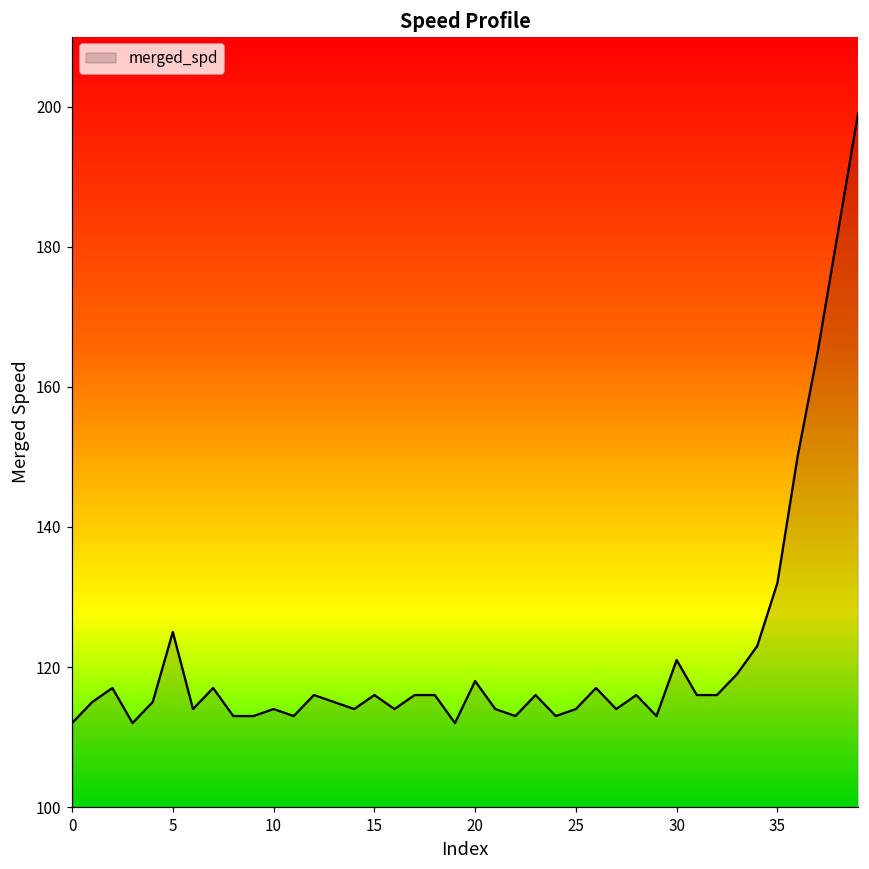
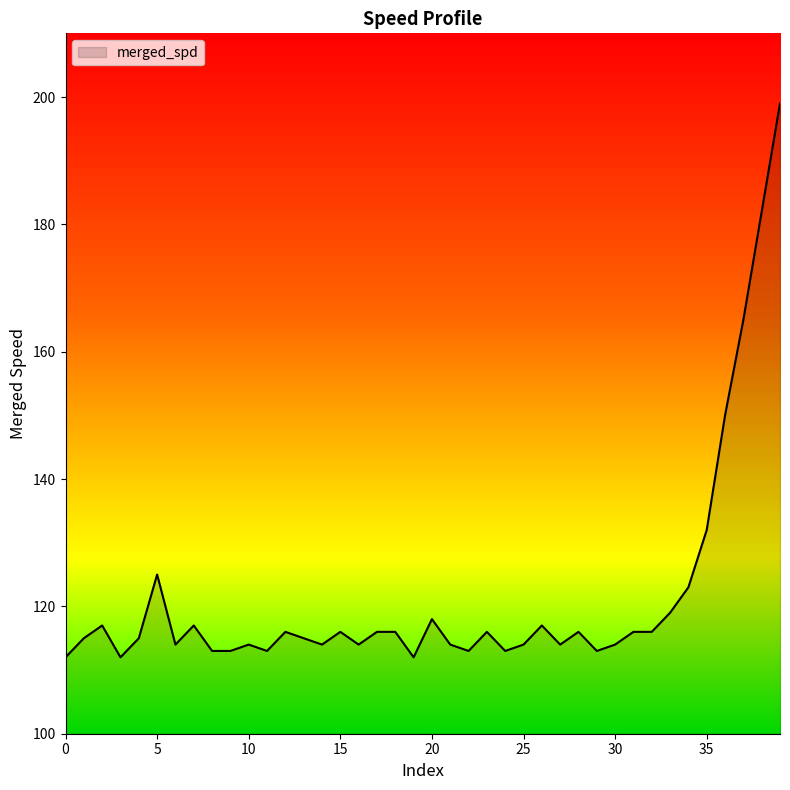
30: 121 -> 114
